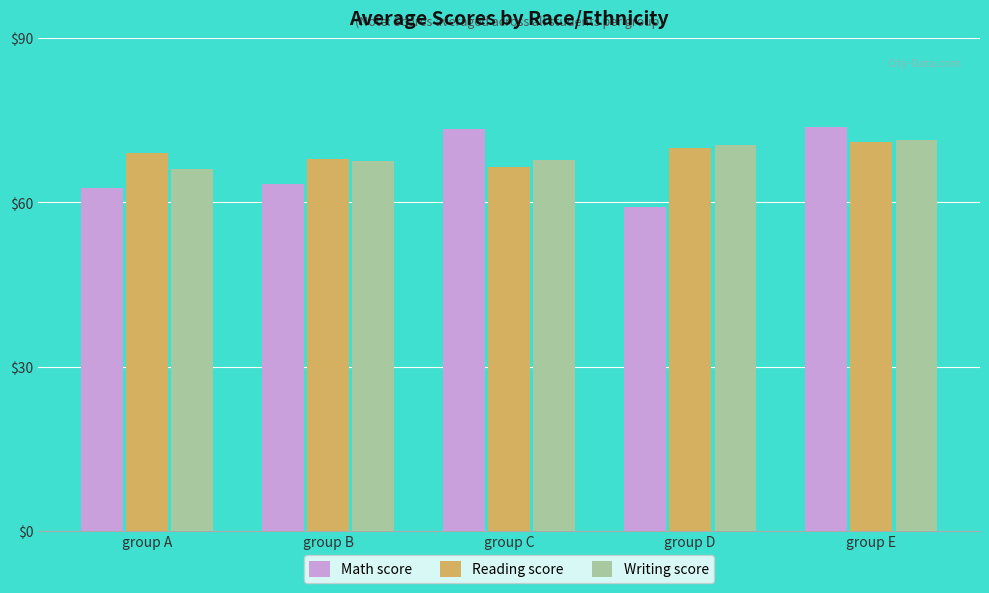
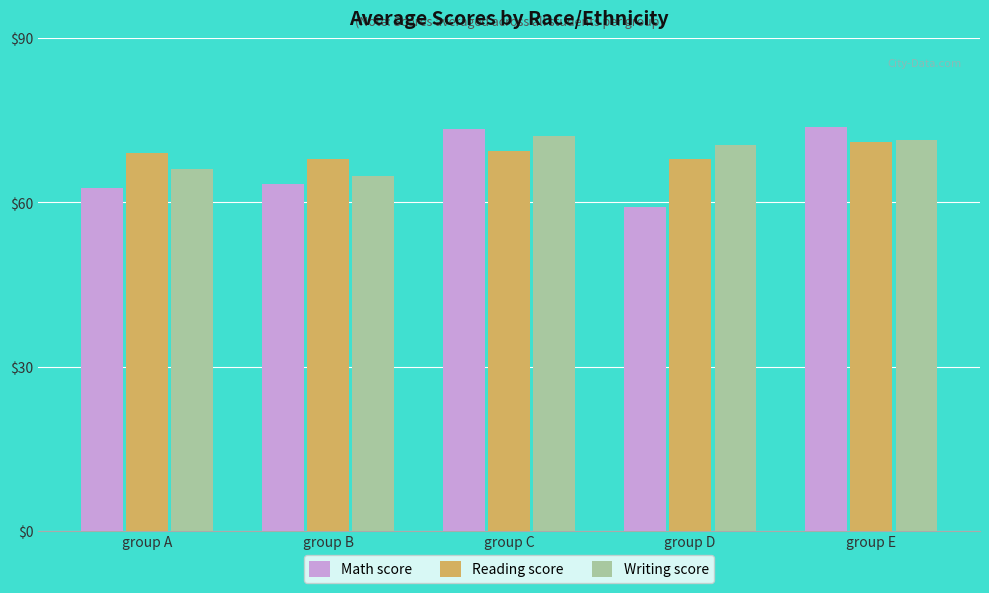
Writing score, group B: $68 -> $65
Reading score, group C: $66 -> $69
Writing score, group C: $68 -> $72
Reading score, group D: $70 -> $68
